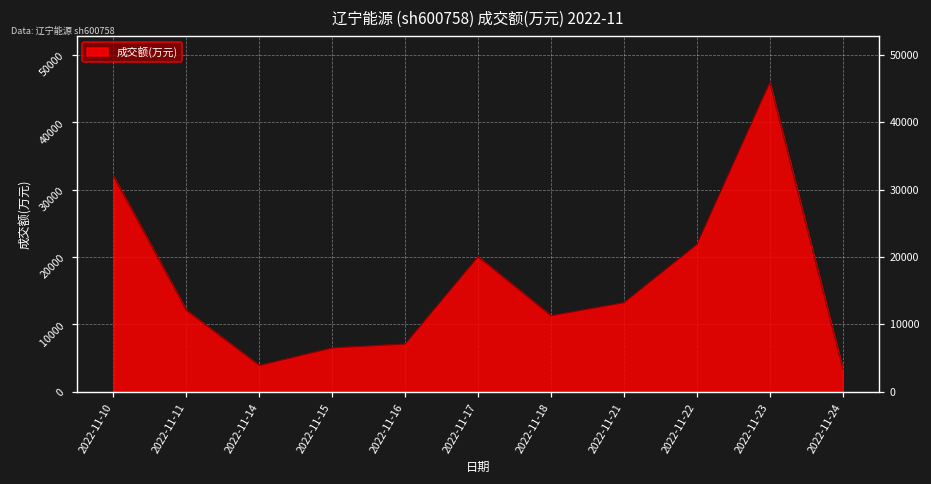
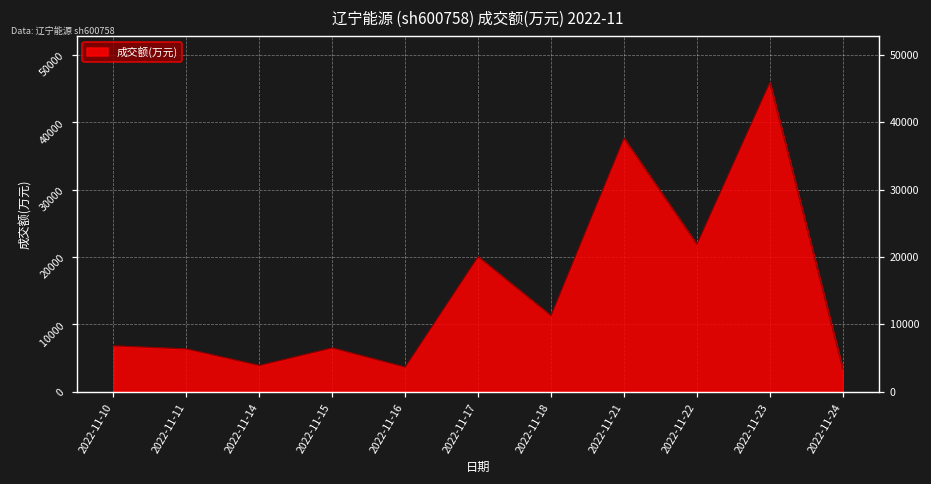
2022-11-10: 32000 -> 7000
2022-11-11: 12000 -> 6000
2022-11-16: 7000 -> 4000
2022-11-21: 13000 -> 38000
